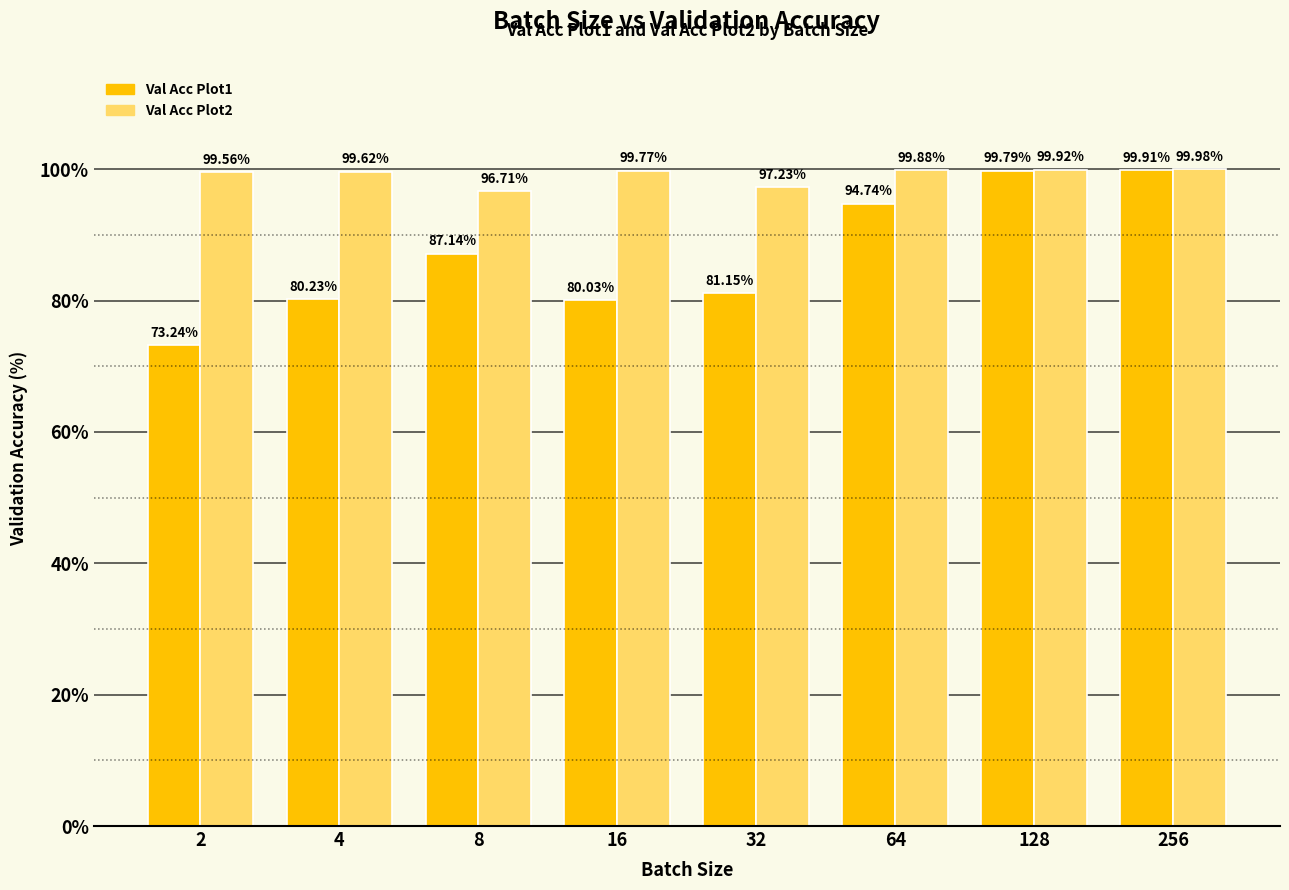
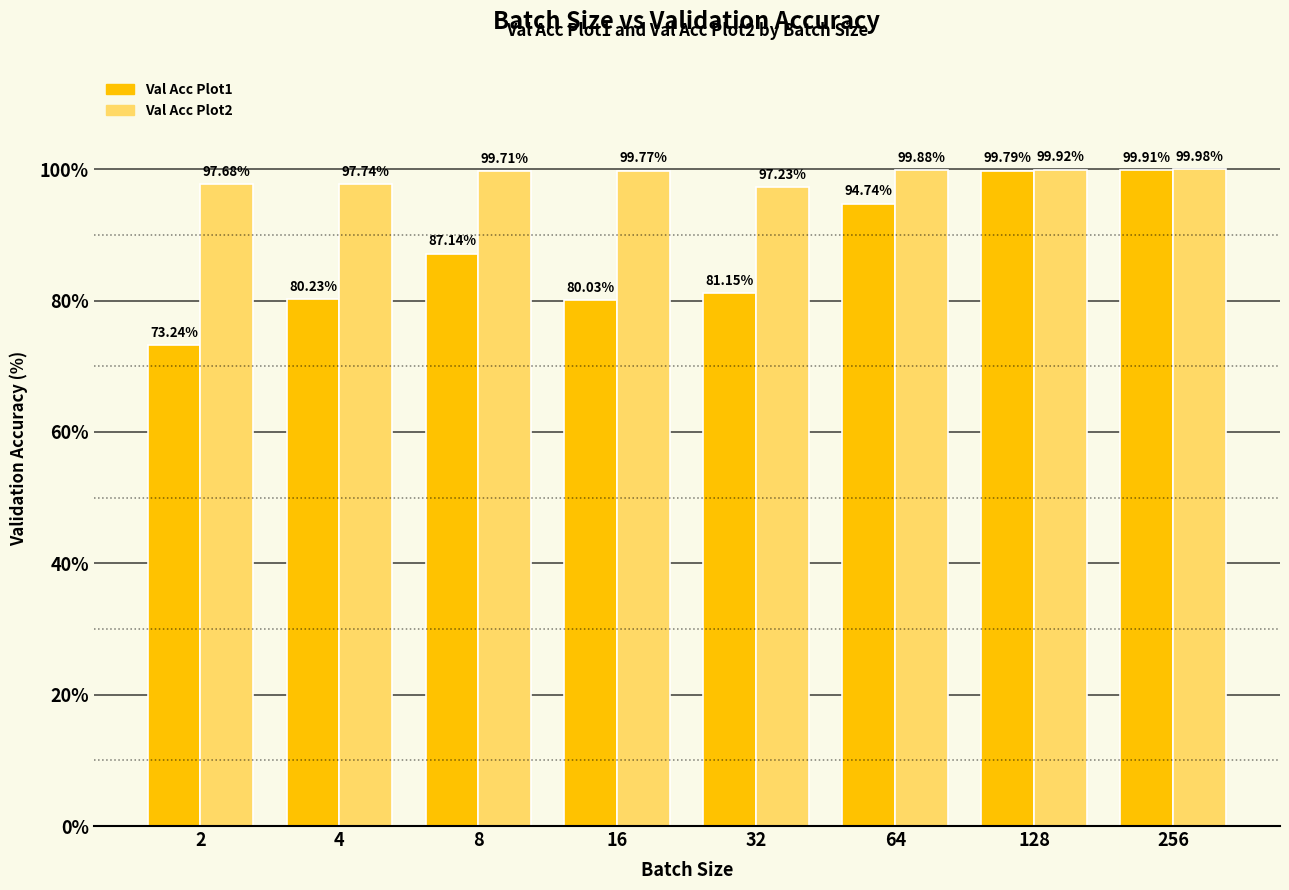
Val Acc Plot2, 2: 99.56% -> 97.68%
Val Acc Plot2, 4: 99.62% -> 97.74%
Val Acc Plot2, 8: 96.71% -> 99.71%
